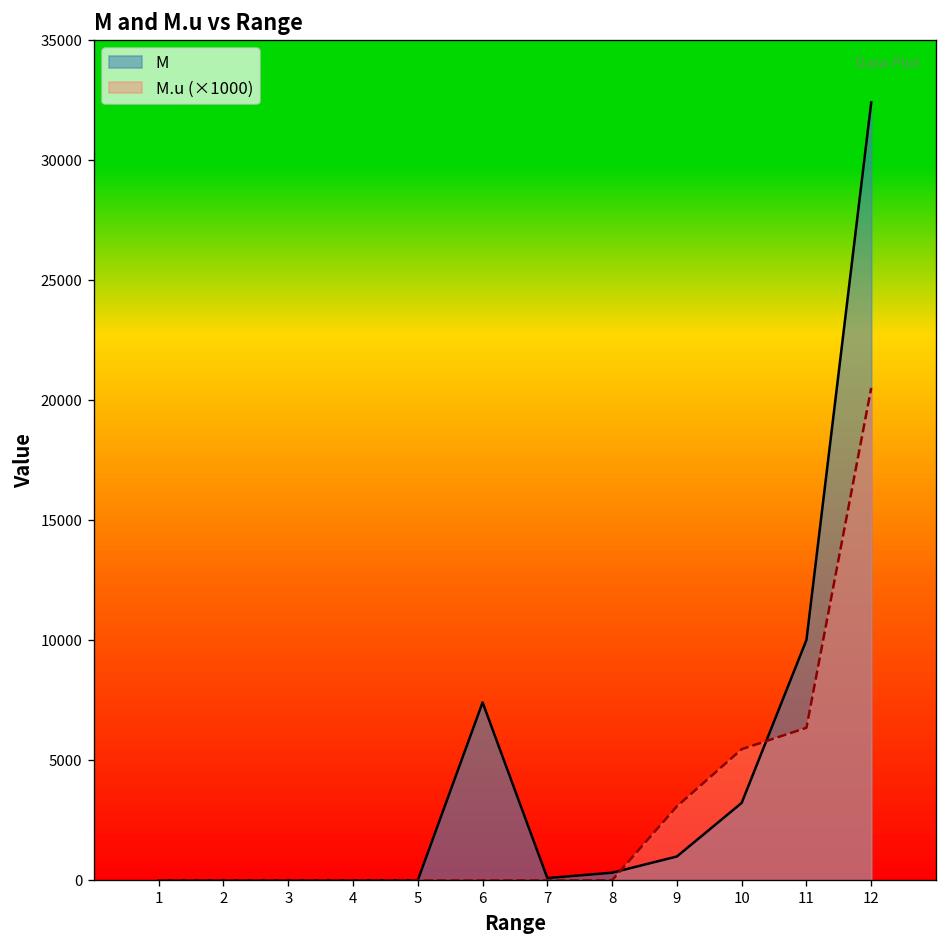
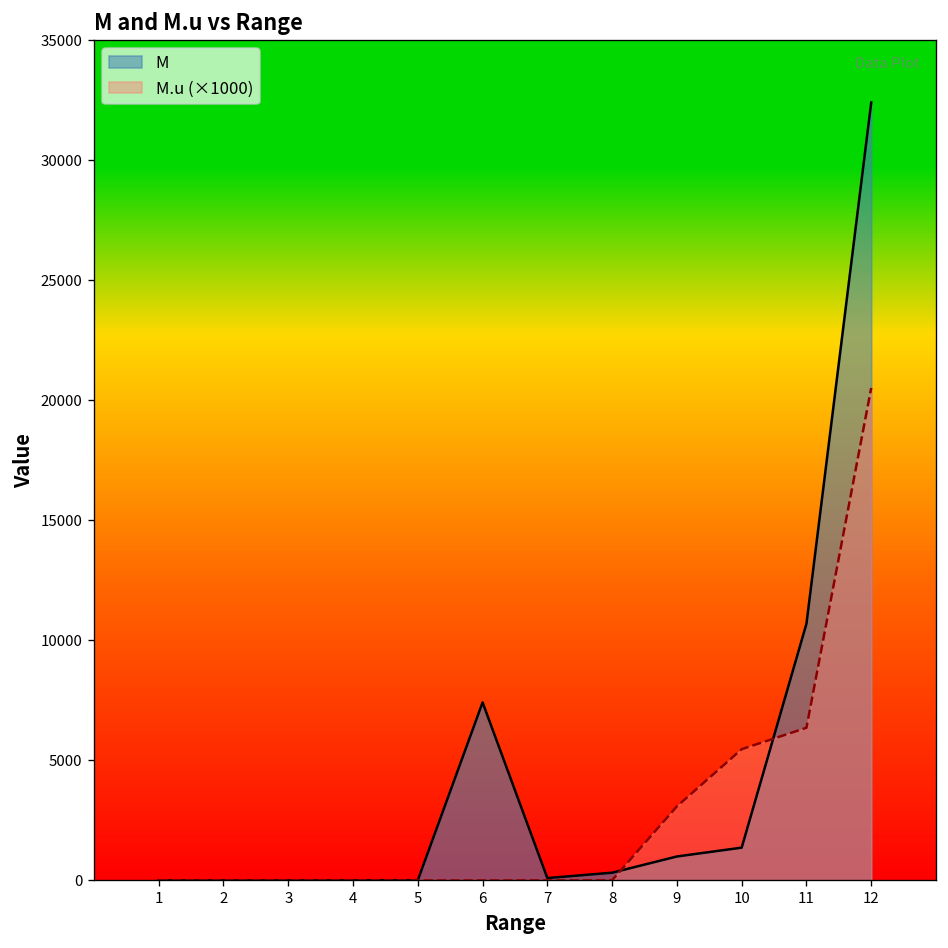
M, 10: 3200 -> 1400
M, 11: 10000 -> 10700
